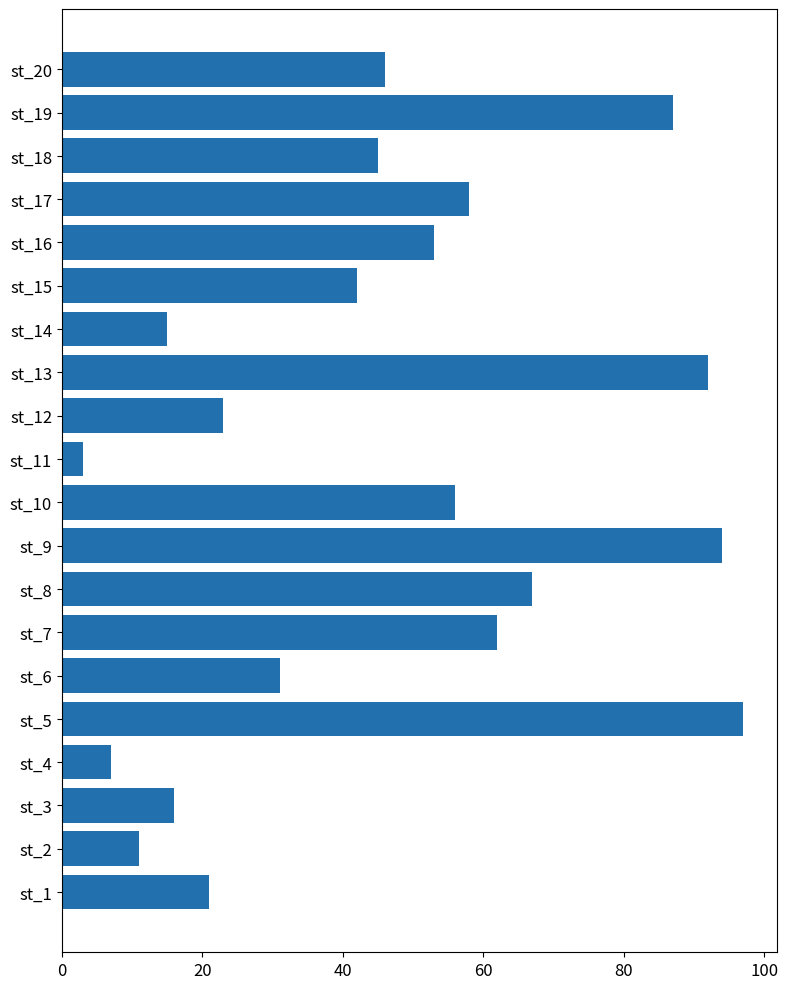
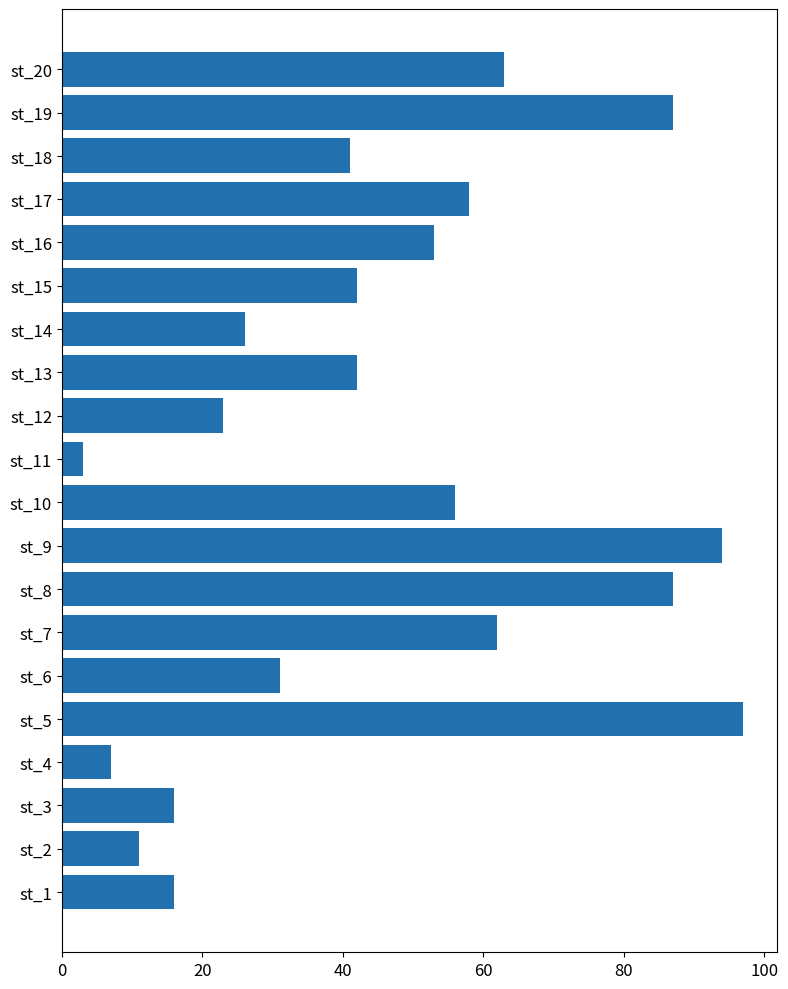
st_20: 46 -> 63
st_18: 45 -> 41
st_14: 15 -> 26
st_13: 92 -> 42
st_8: 67 -> 87
st_1: 21 -> 16
